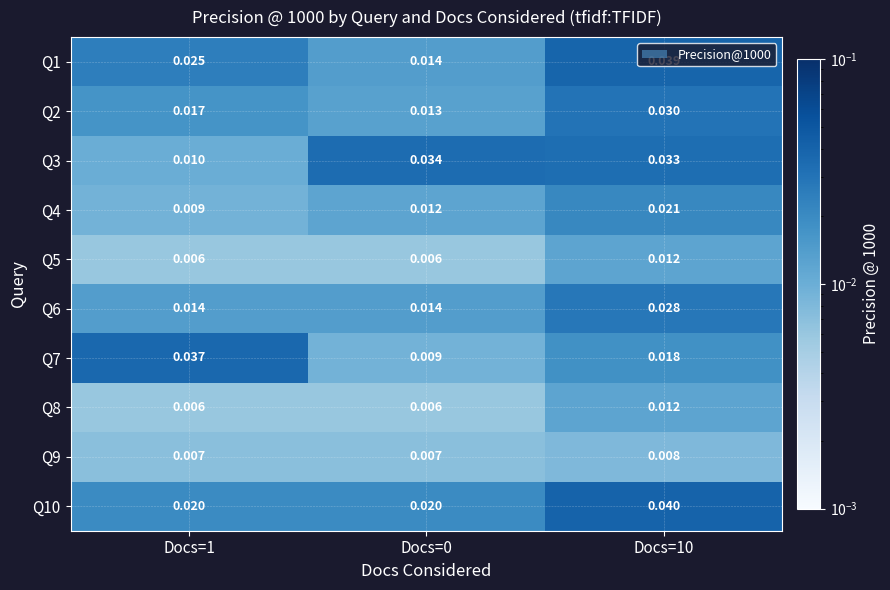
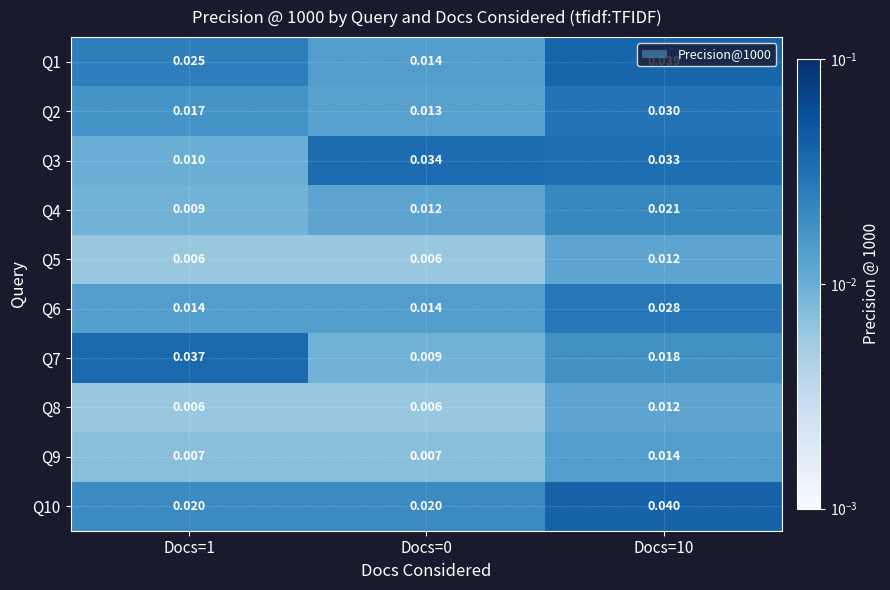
Q9, Docs=10: 0.008 -> 0.014
